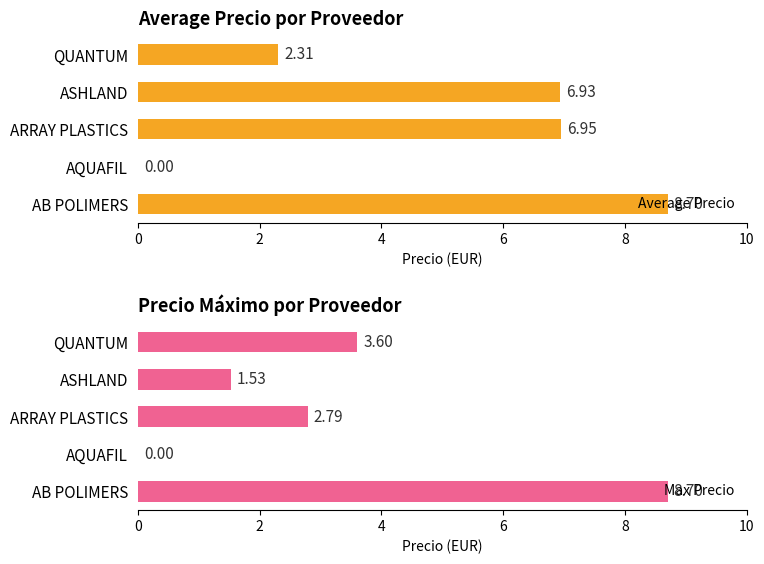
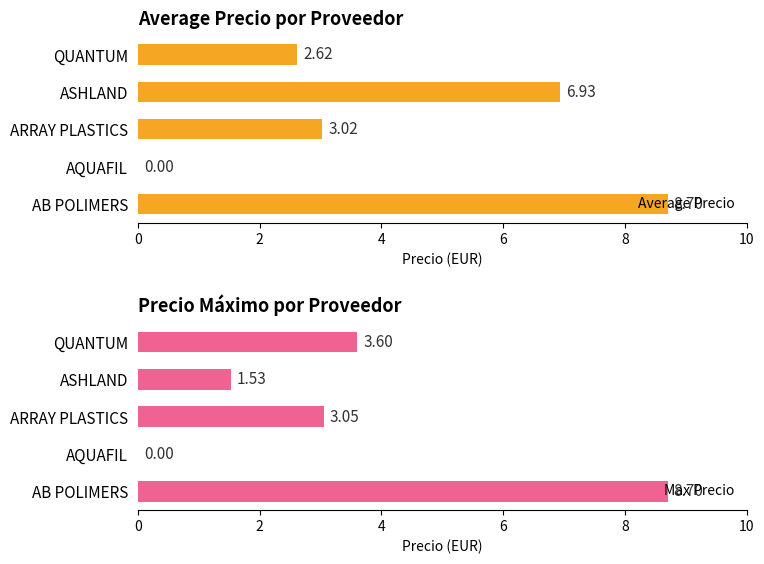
Average Precio por Proveedor, QUANTUM: 2.31 -> 2.62
Average Precio por Proveedor, ARRAY PLASTICS: 6.95 -> 3.02
Precio Máximo por Proveedor, ARRAY PLASTICS: 2.79 -> 3.05
